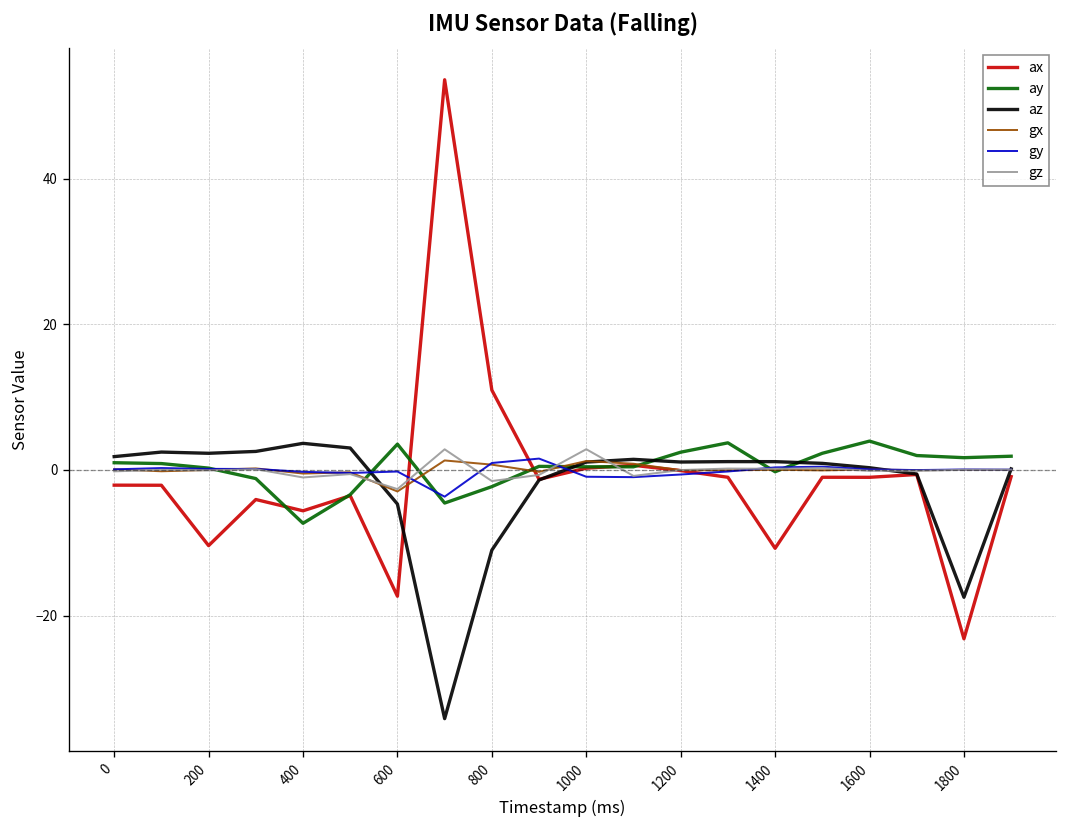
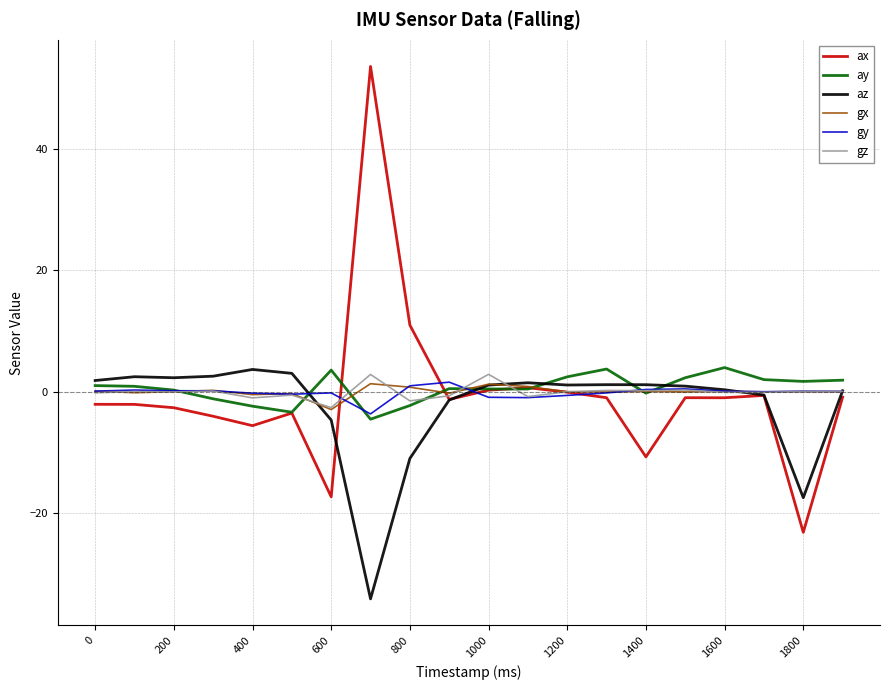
ax, 200: -10 -> -3
ay, 400: -7 -> -2
